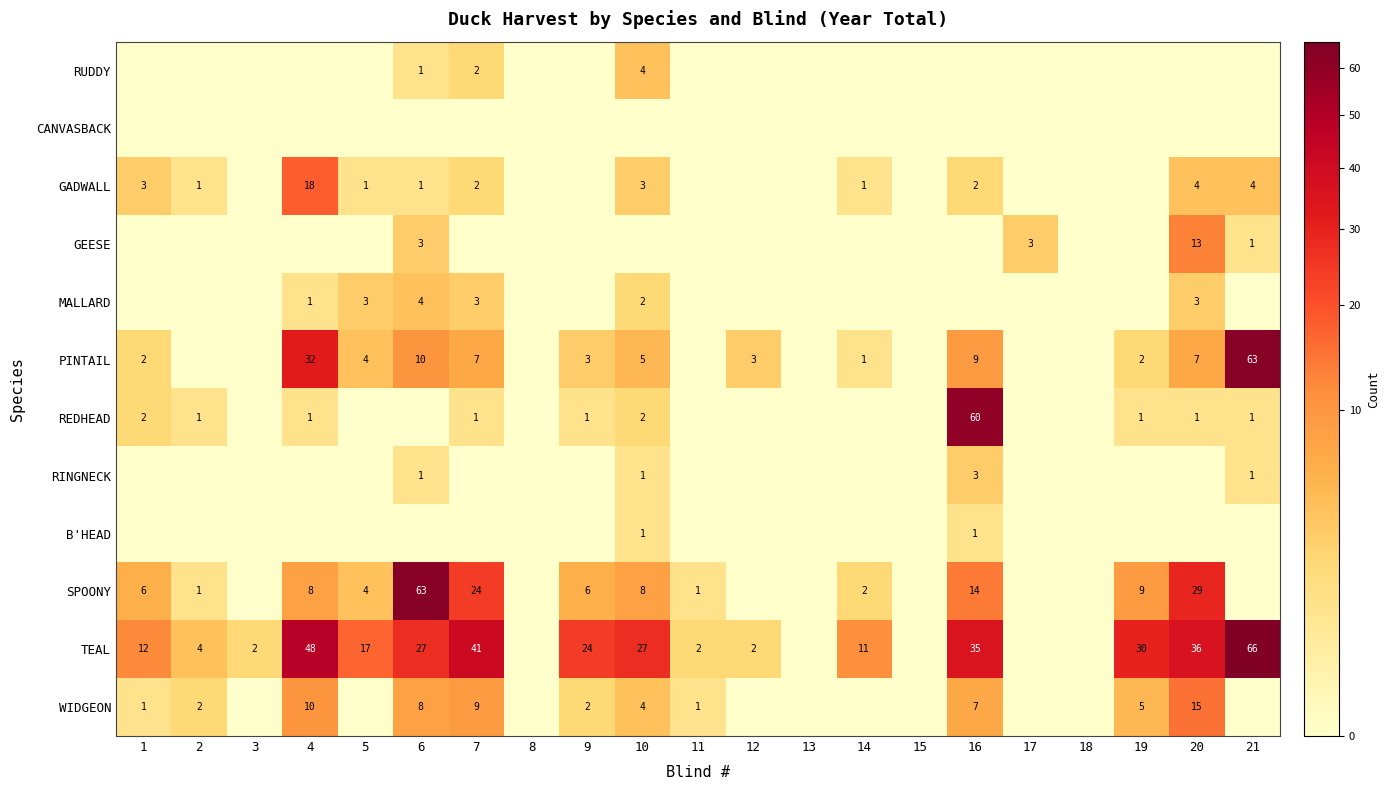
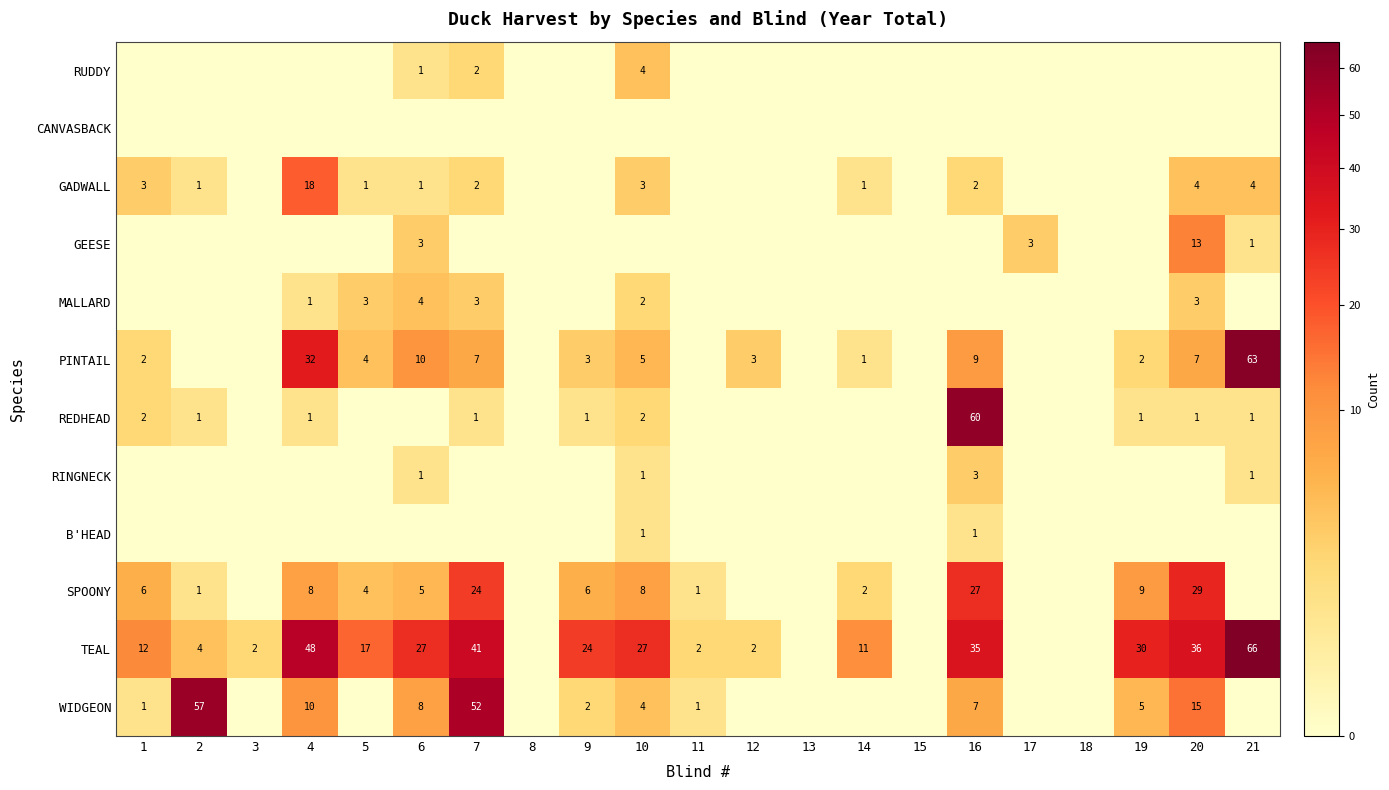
SPOONY, 6: 63 -> 5
SPOONY, 16: 14 -> 27
WIDGEON, 2: 2 -> 57
WIDGEON, 7: 9 -> 52
